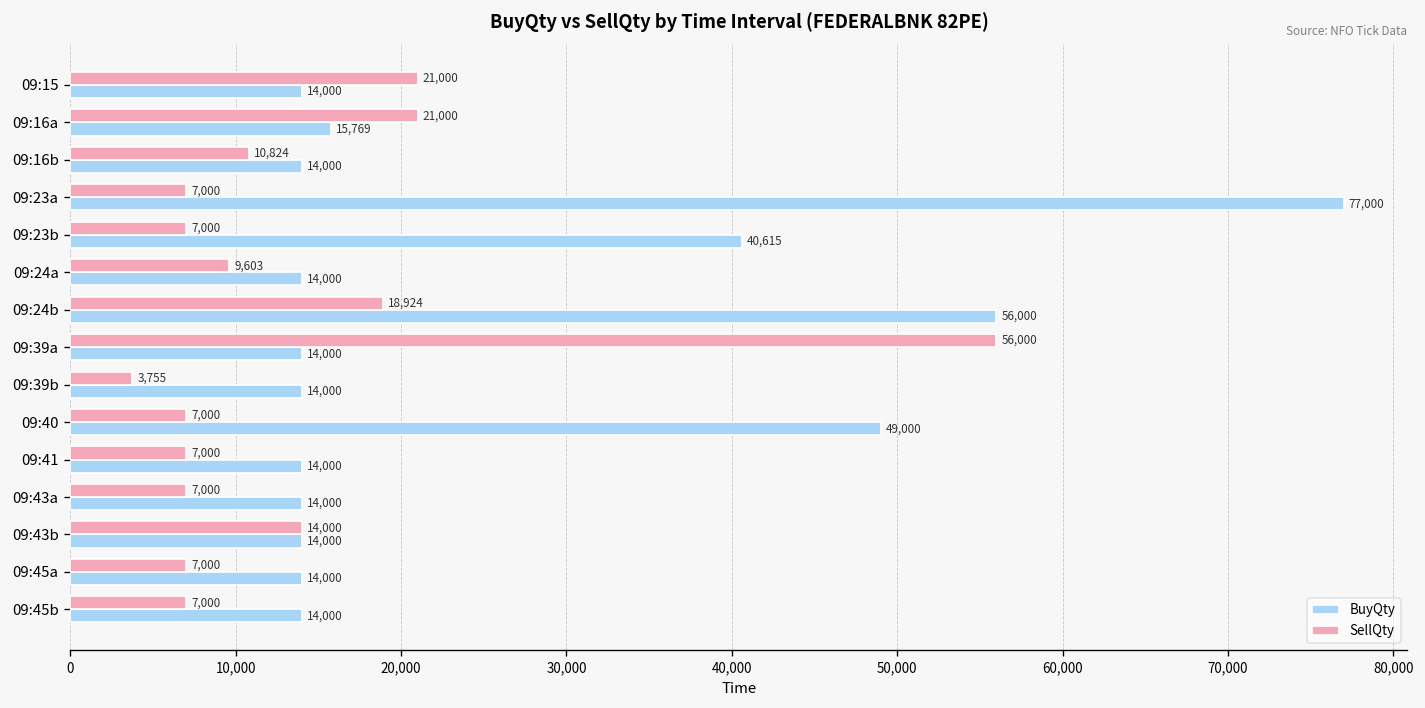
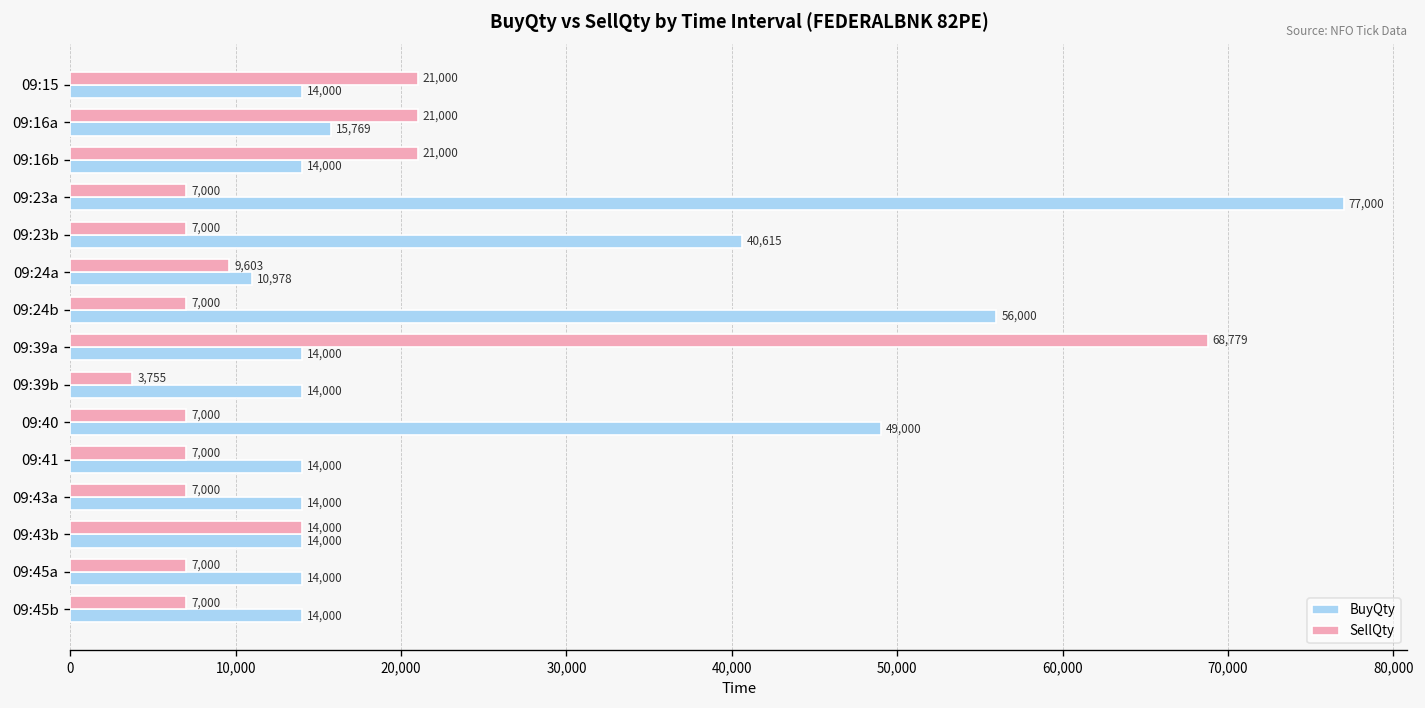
SellQty, 09:16b: 10,824 -> 21,000
BuyQty, 09:24a: 14,000 -> 10,978
SellQty, 09:24b: 18,924 -> 7,000
SellQty, 09:39a: 56,000 -> 68,779
